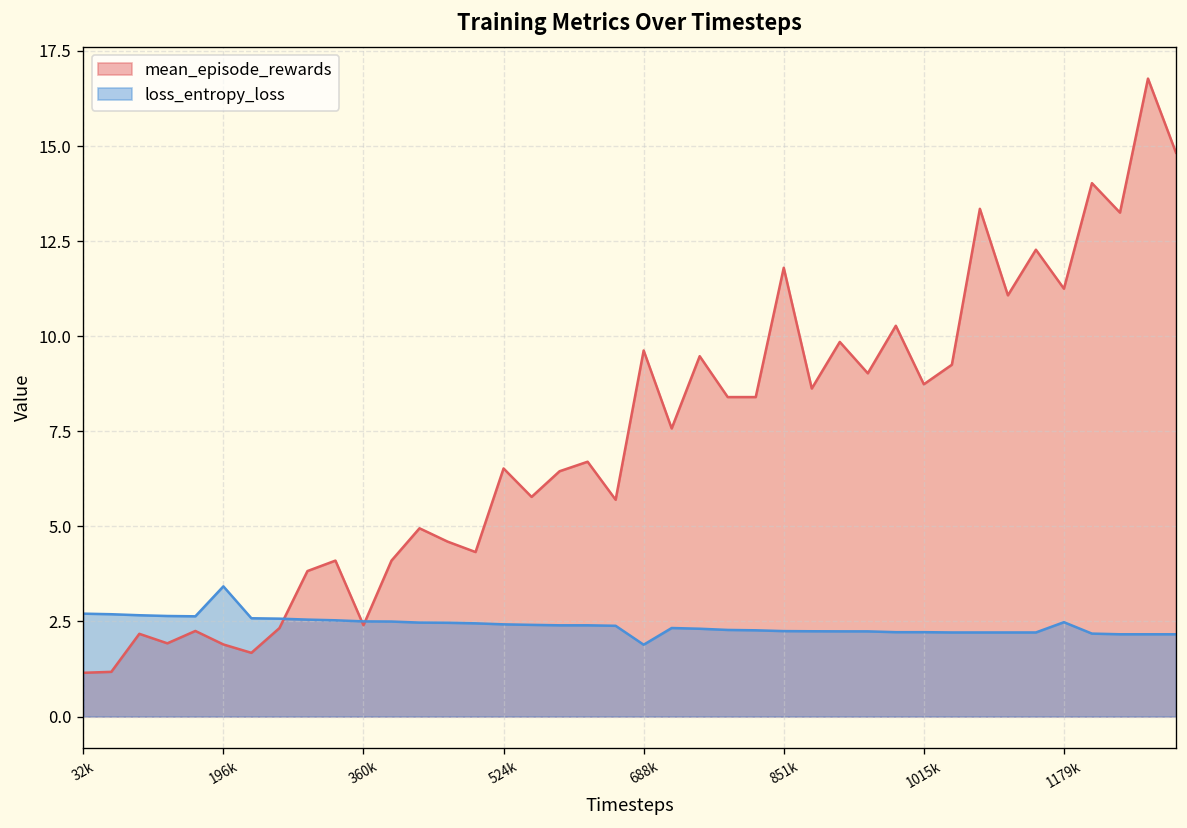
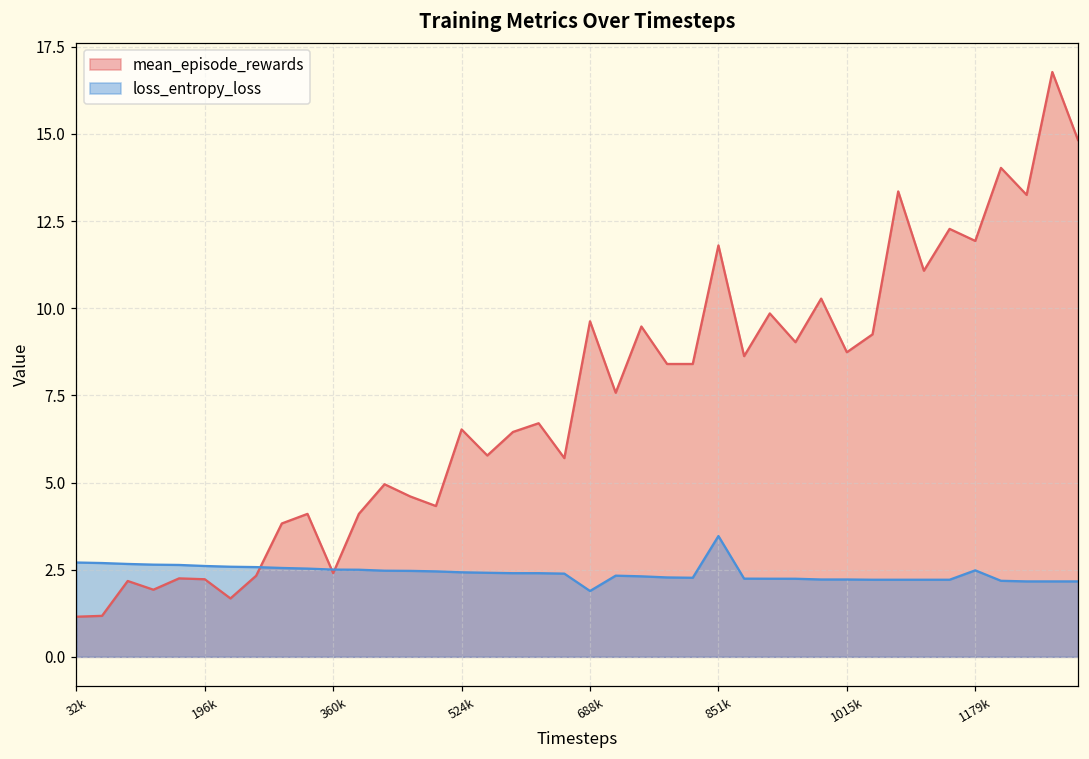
mean_episode_rewards, 196k: 1.9 -> 2.2
loss_entropy_loss, 196k: 3.4 -> 2.6
loss_entropy_loss, 851k: 2.2 -> 3.5
mean_episode_rewards, 1179k: 11.3 -> 11.9
